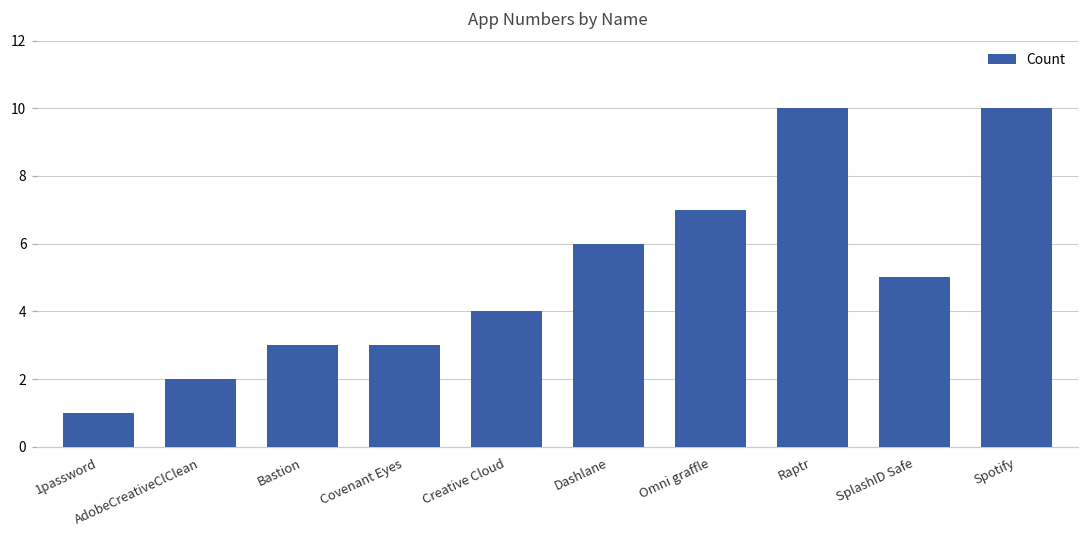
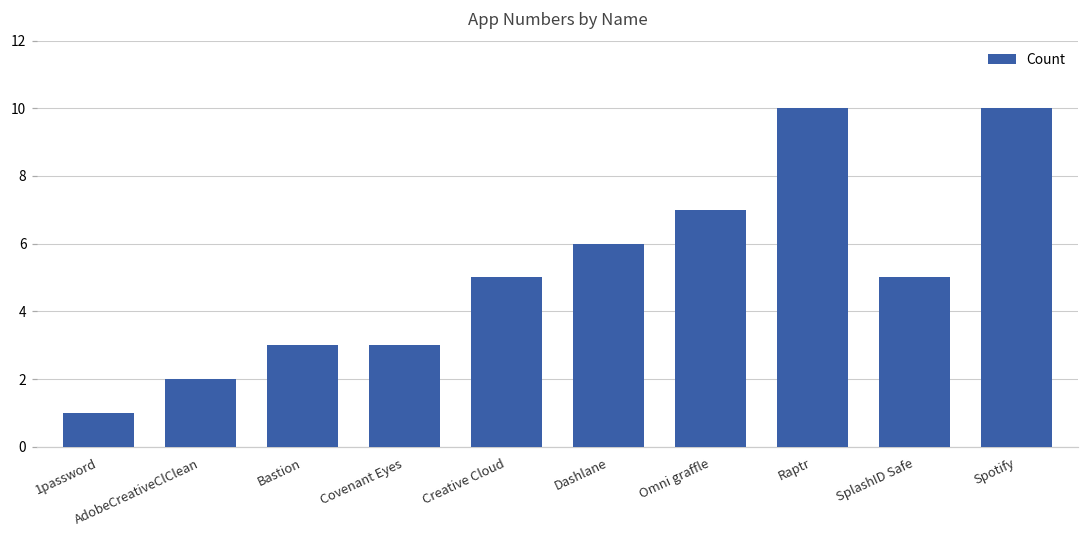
Creative Cloud: 4 -> 5
